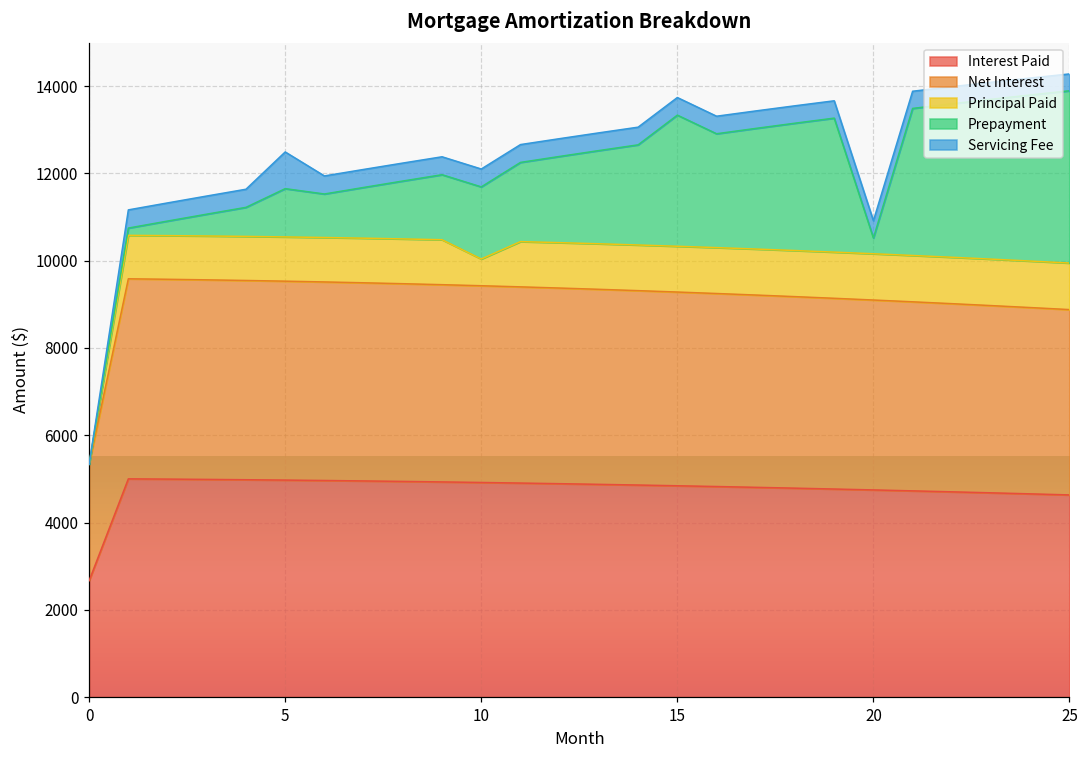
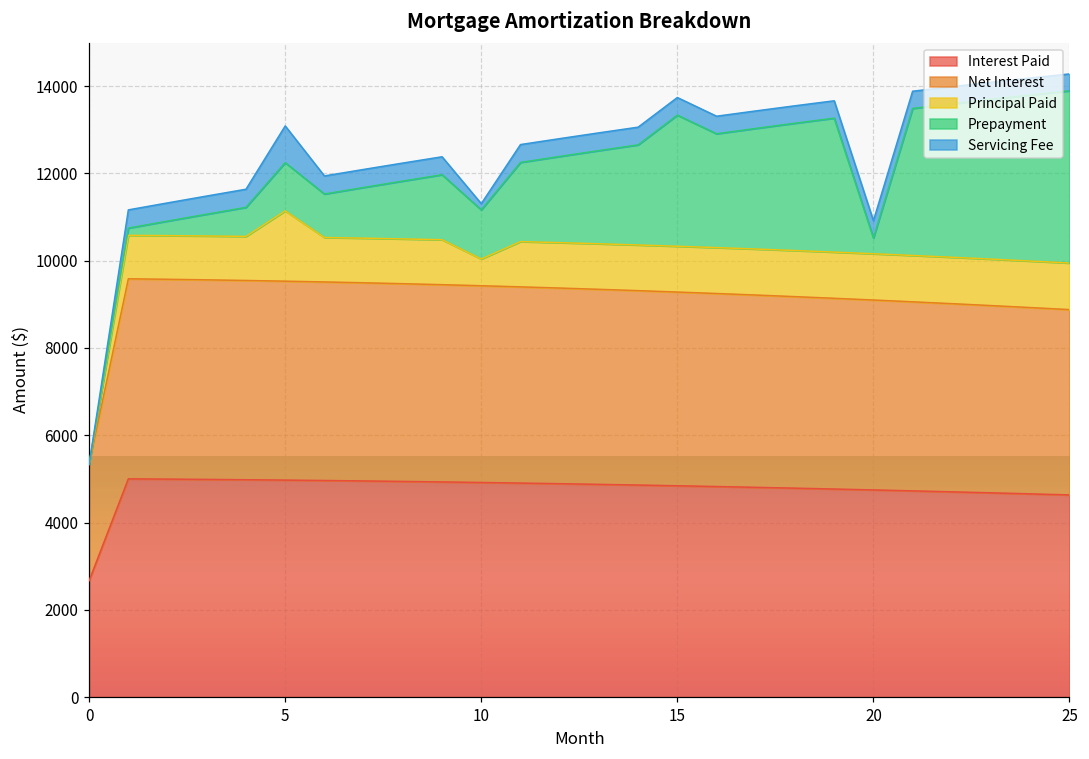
Principal Paid, 5: 1000 -> 1600
Prepayment, 10: 1700 -> 1100
Servicing Fee, 10: 400 -> 100
